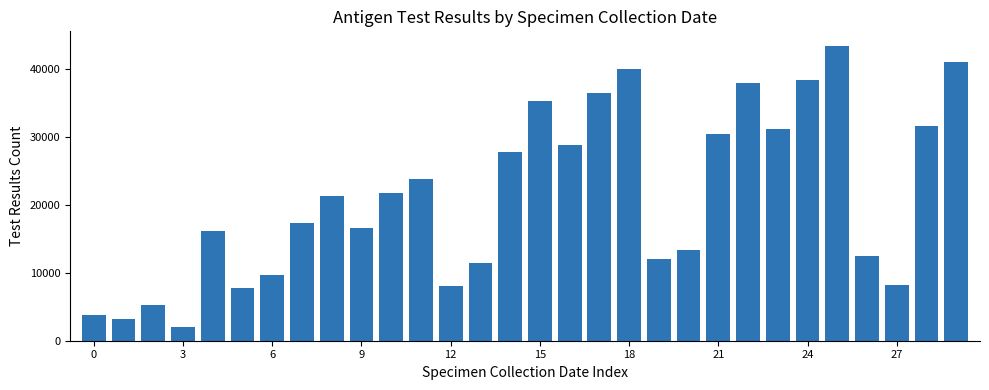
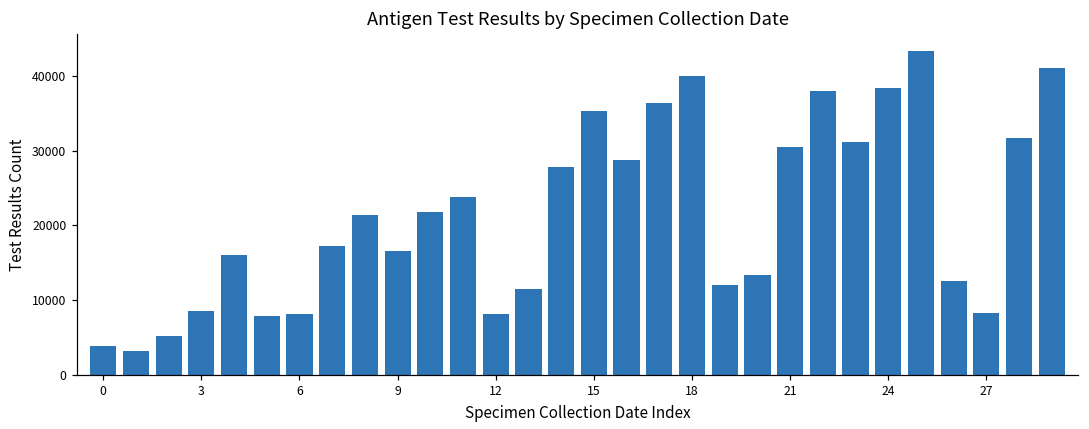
3: 2000 -> 9000
6: 10000 -> 8000
